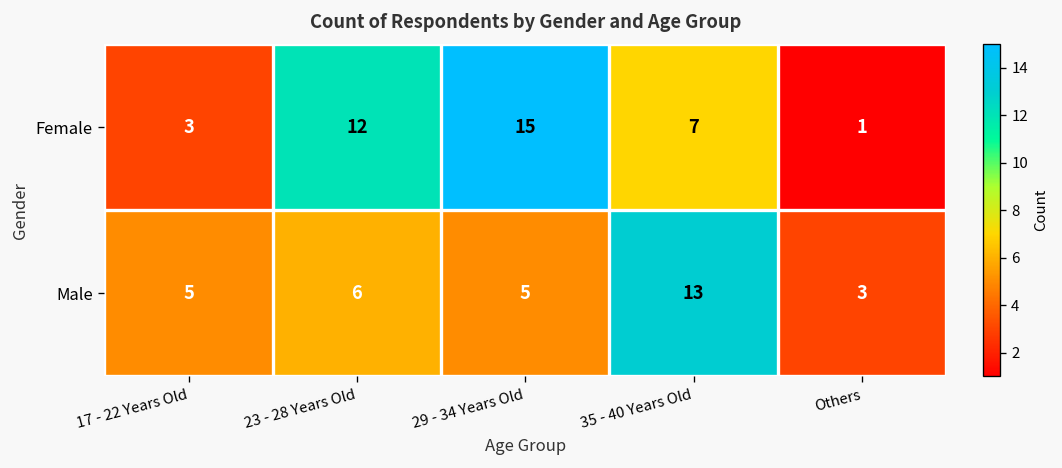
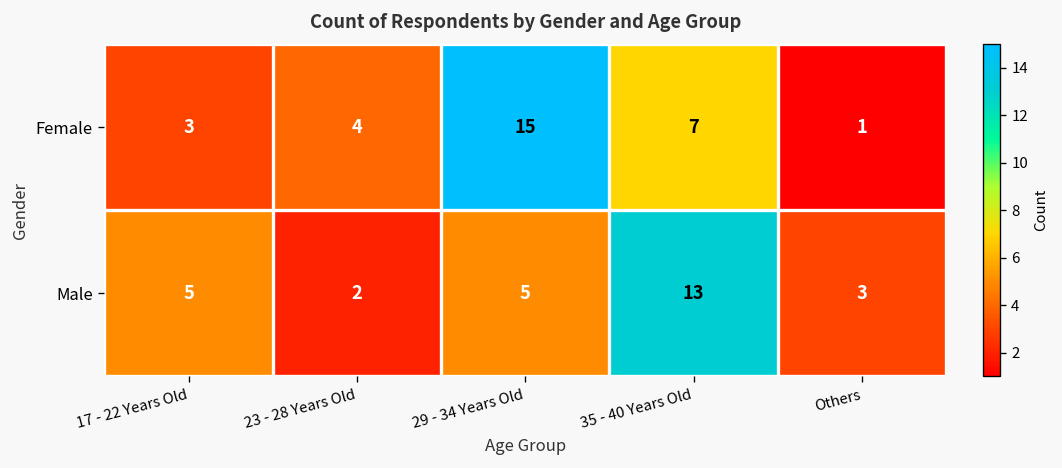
Female, 23 - 28 Years Old: 12 -> 4
Male, 23 - 28 Years Old: 6 -> 2
